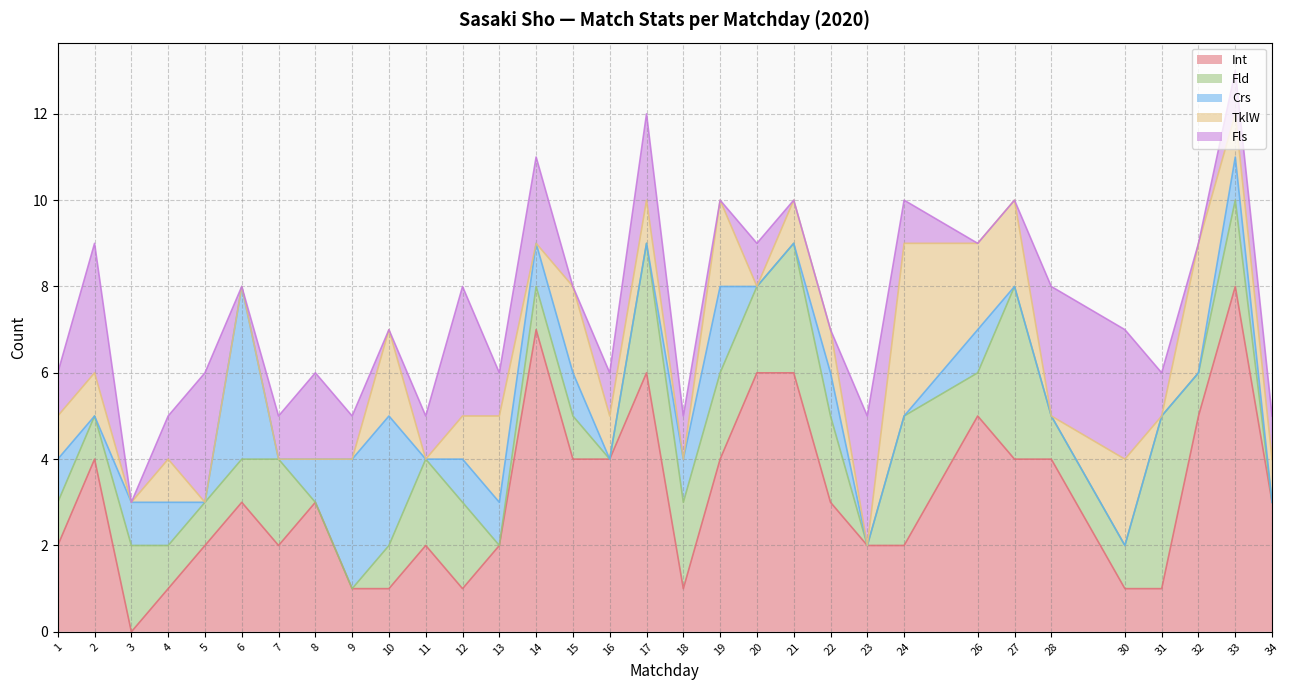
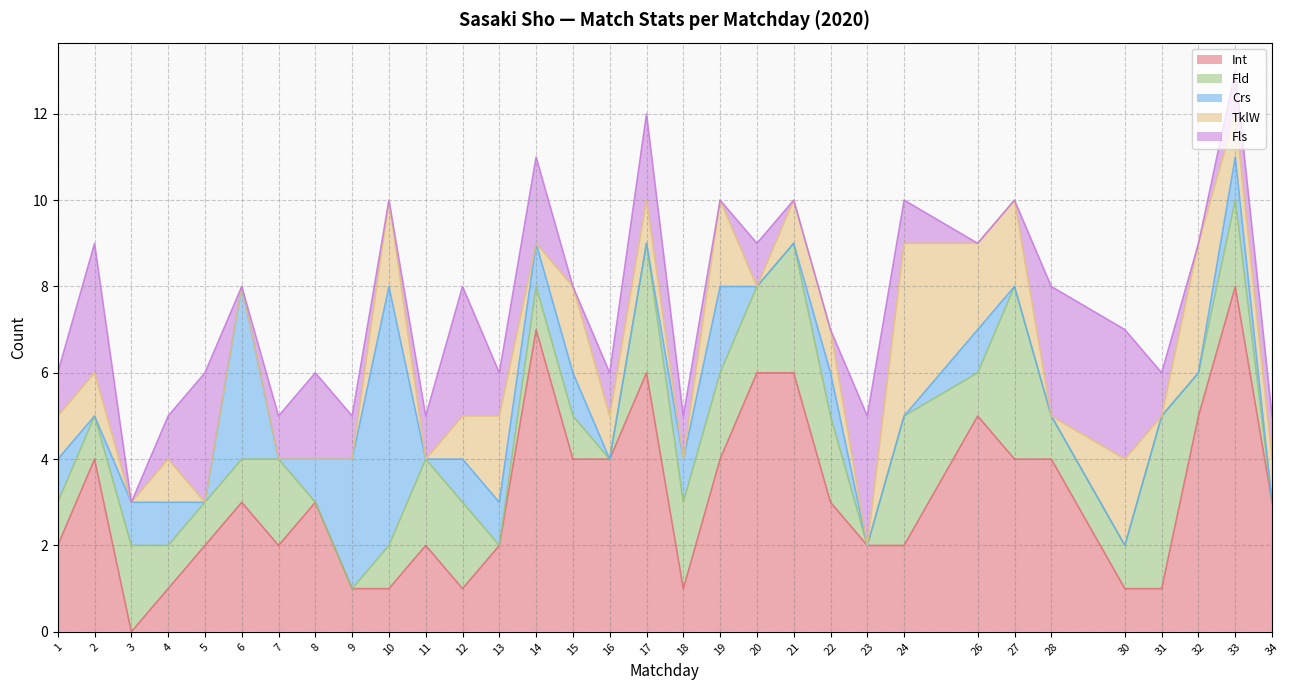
Crs, 10: 3 -> 6
